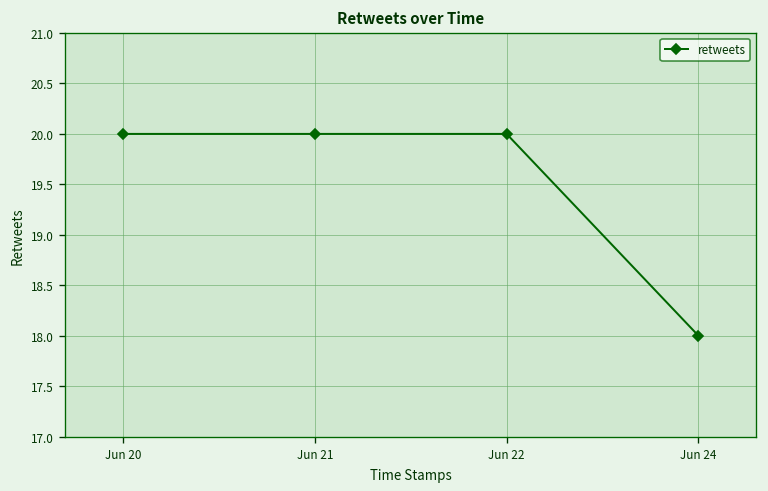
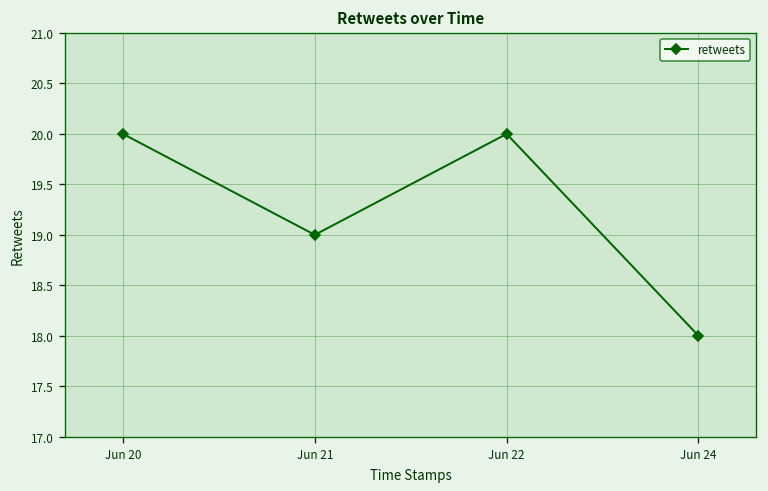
Jun 21: 20 -> 19
